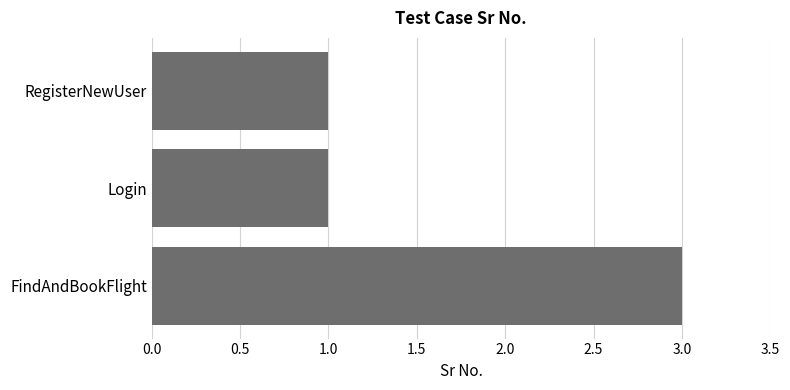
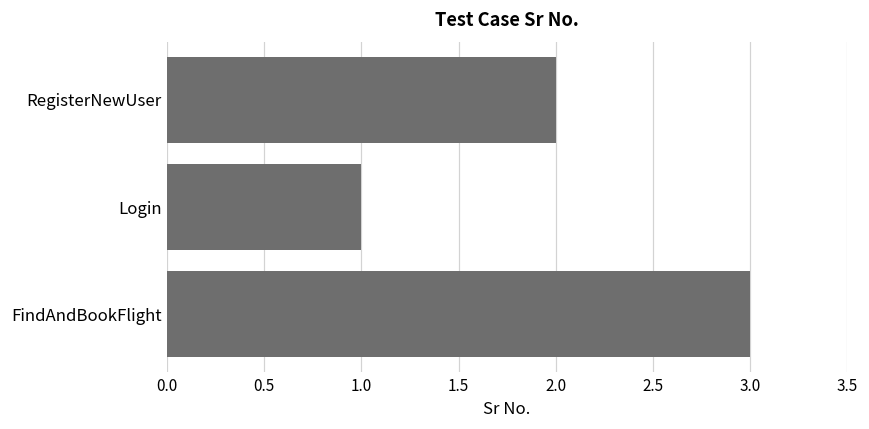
RegisterNewUser: 1 -> 2
